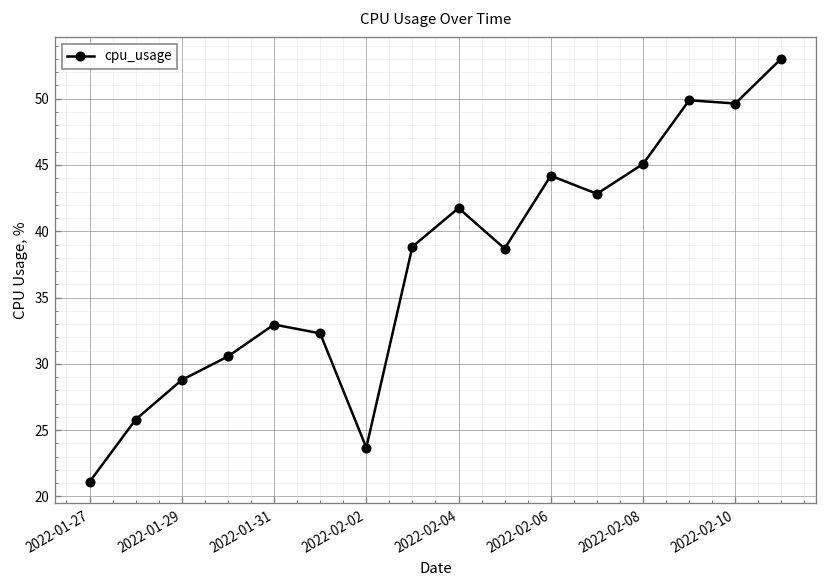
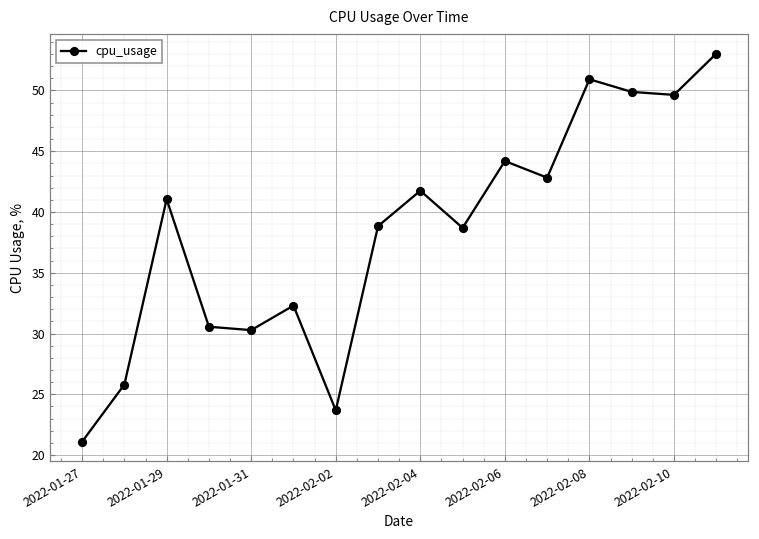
2022-01-29: 28.8 -> 41.1
2022-01-31: 33.0 -> 30.3
2022-02-08: 45.1 -> 50.9
